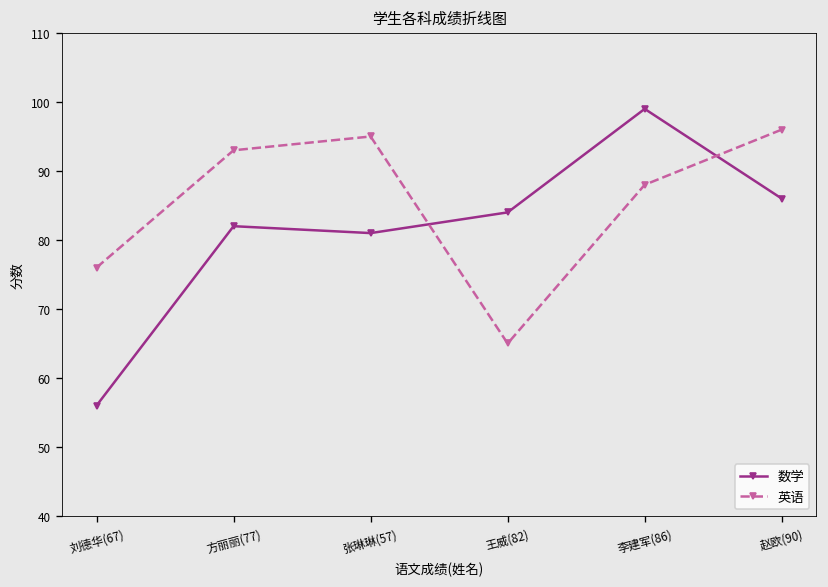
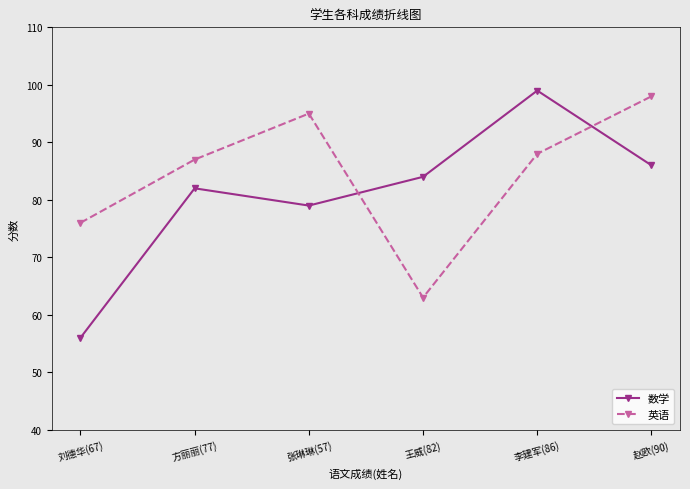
英语, 方丽丽(77): 93 -> 87
数学, 张琳琳(57): 81 -> 79
英语, 王威(82): 65 -> 63
英语, 赵欧(90): 96 -> 98
